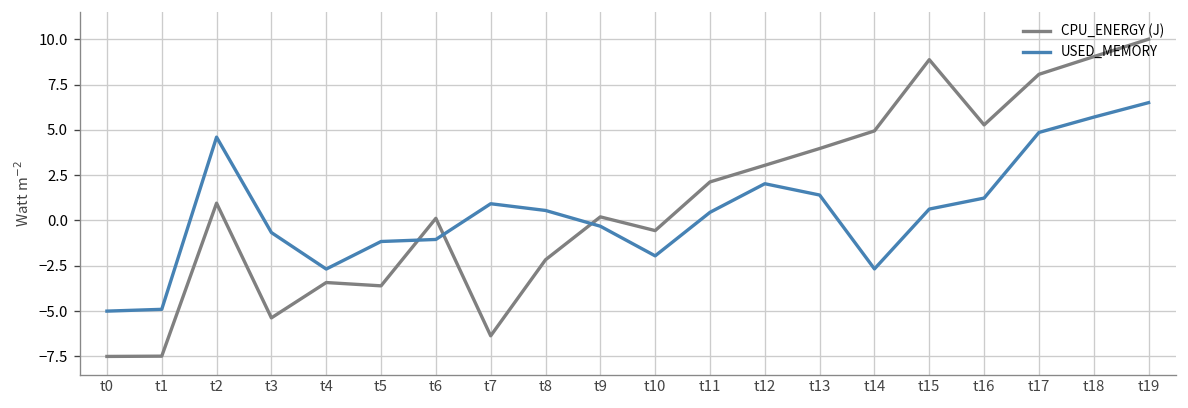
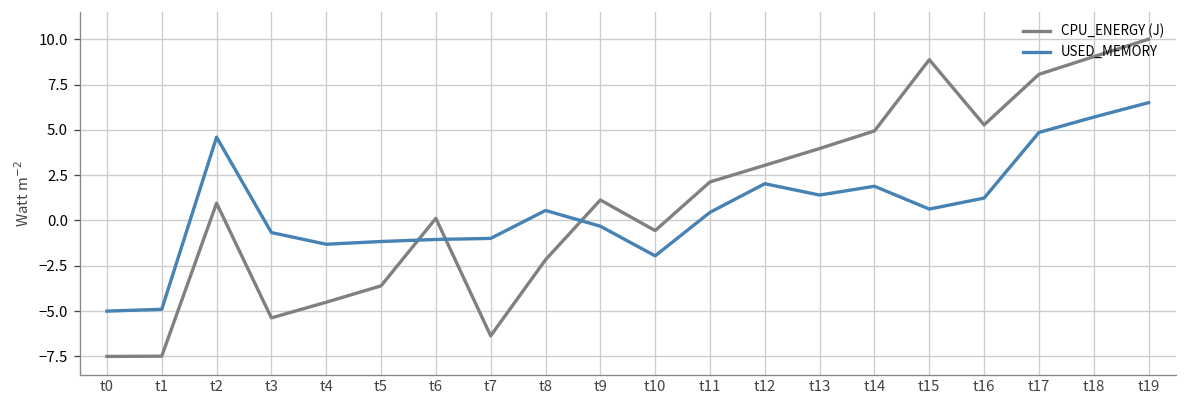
CPU_ENERGY (J), t4: -3.4 -> -4.5
USED_MEMORY, t4: -2.7 -> -1.3
USED_MEMORY, t7: 0.9 -> -1.0
CPU_ENERGY (J), t9: 0.2 -> 1.1
USED_MEMORY, t14: -2.7 -> 1.9
